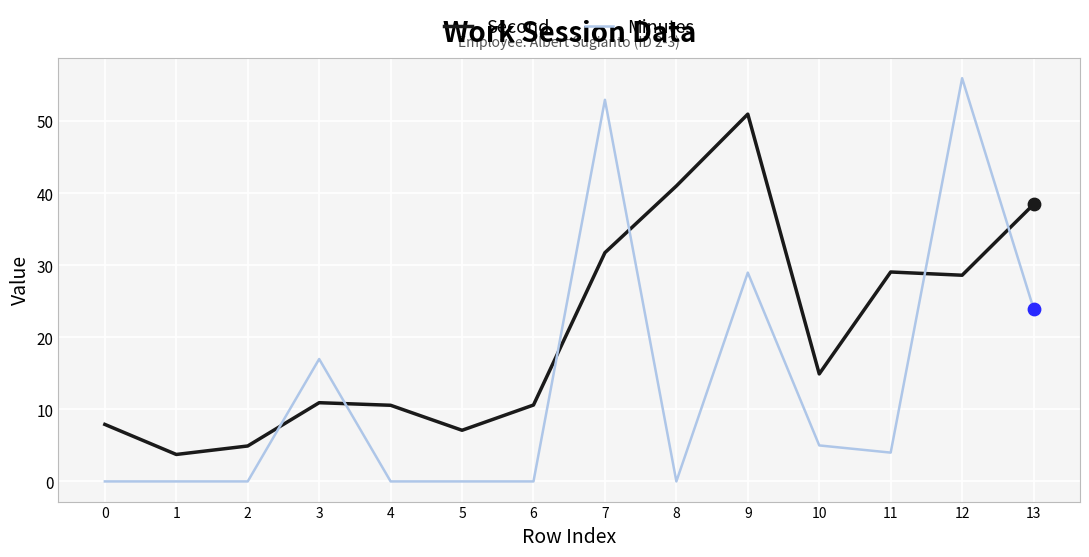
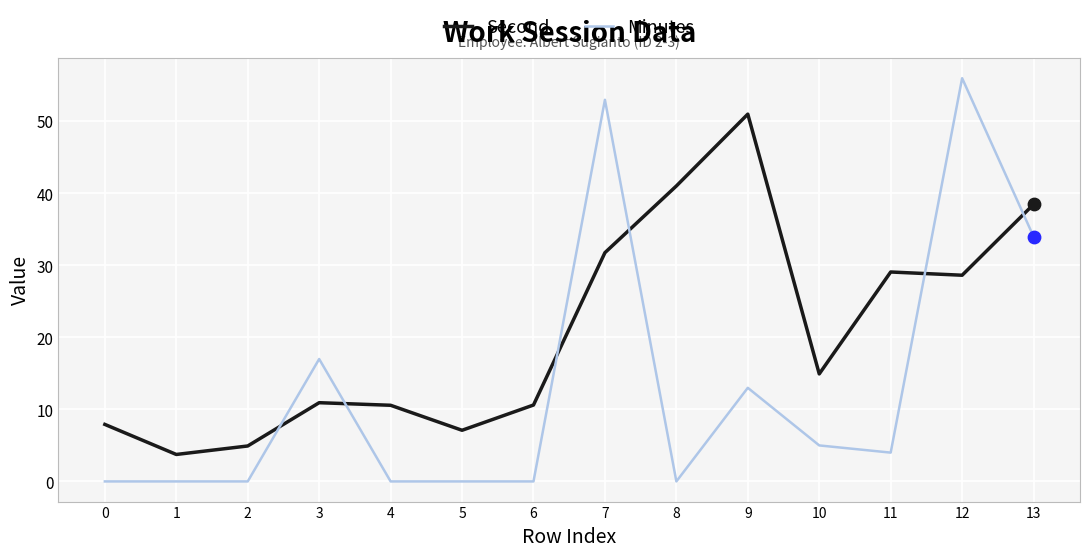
Minutes, 9: 29 -> 13
Minutes, 13: 24 -> 34
